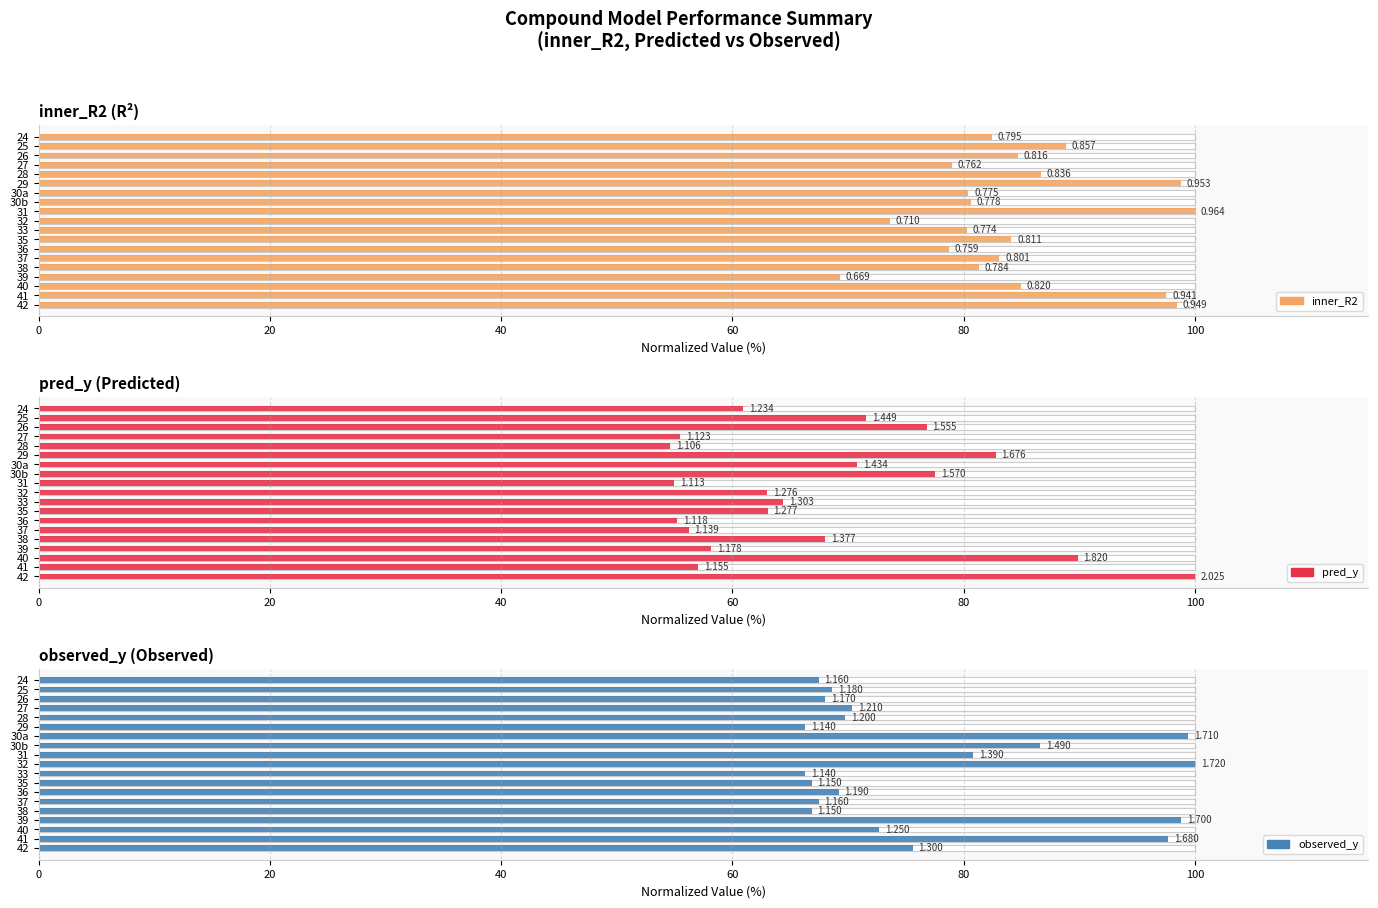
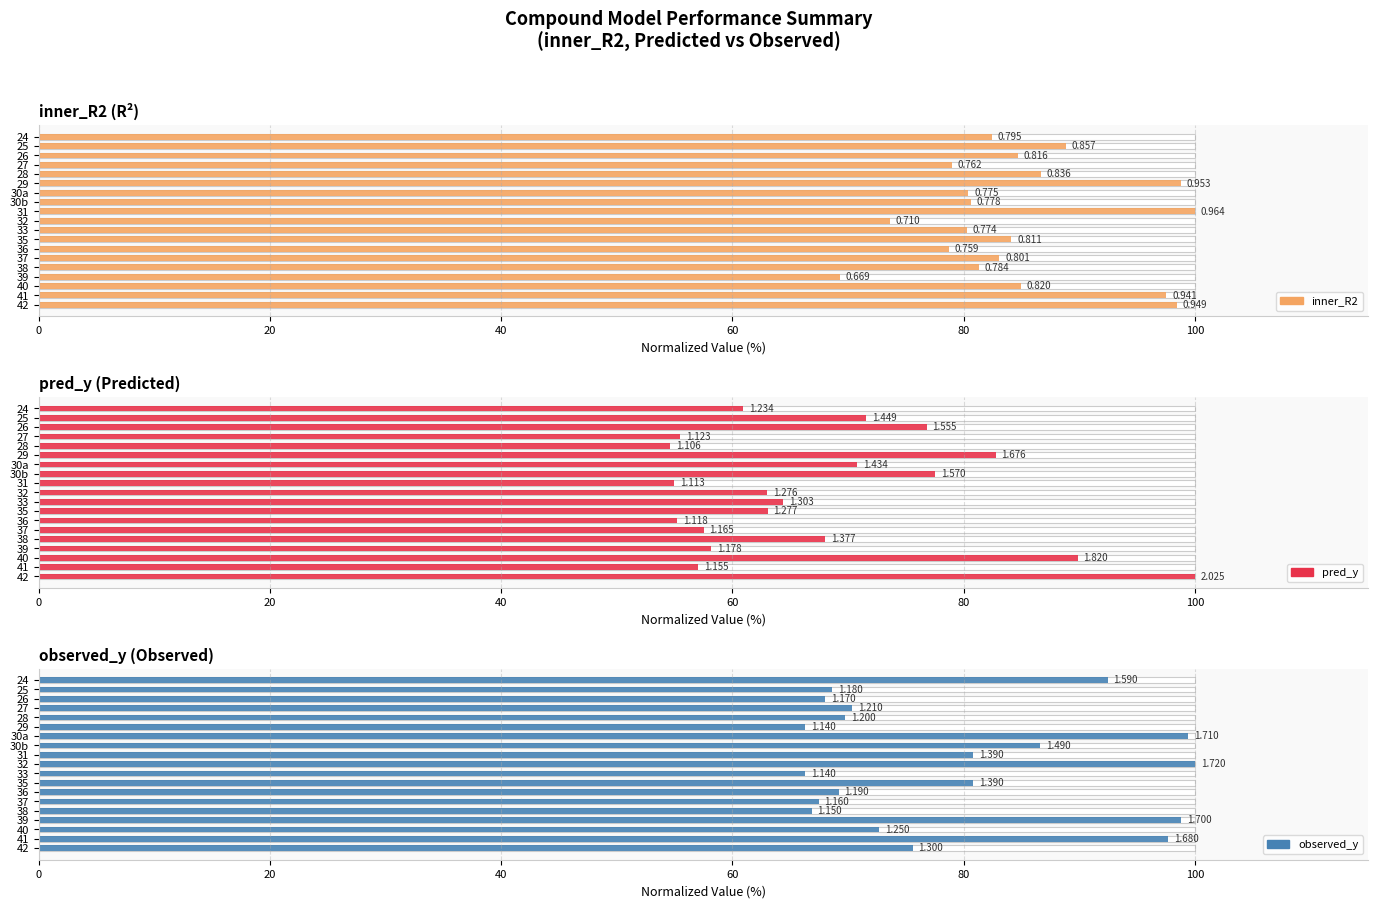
pred_y (Predicted), pred_y, 37: 1.139 -> 1.165
observed_y (Observed), observed_y, 24: 1.160 -> 1.590
observed_y (Observed), observed_y, 35: 1.150 -> 1.390
